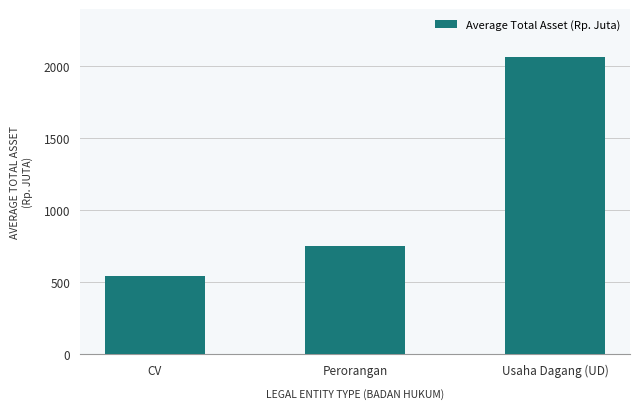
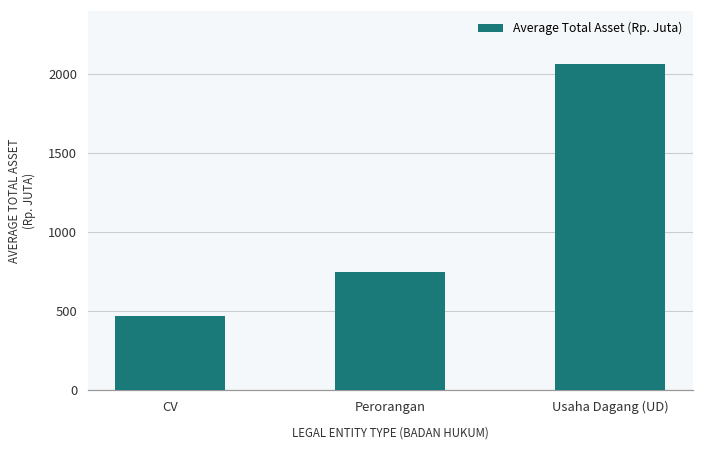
CV: 550 -> 470
